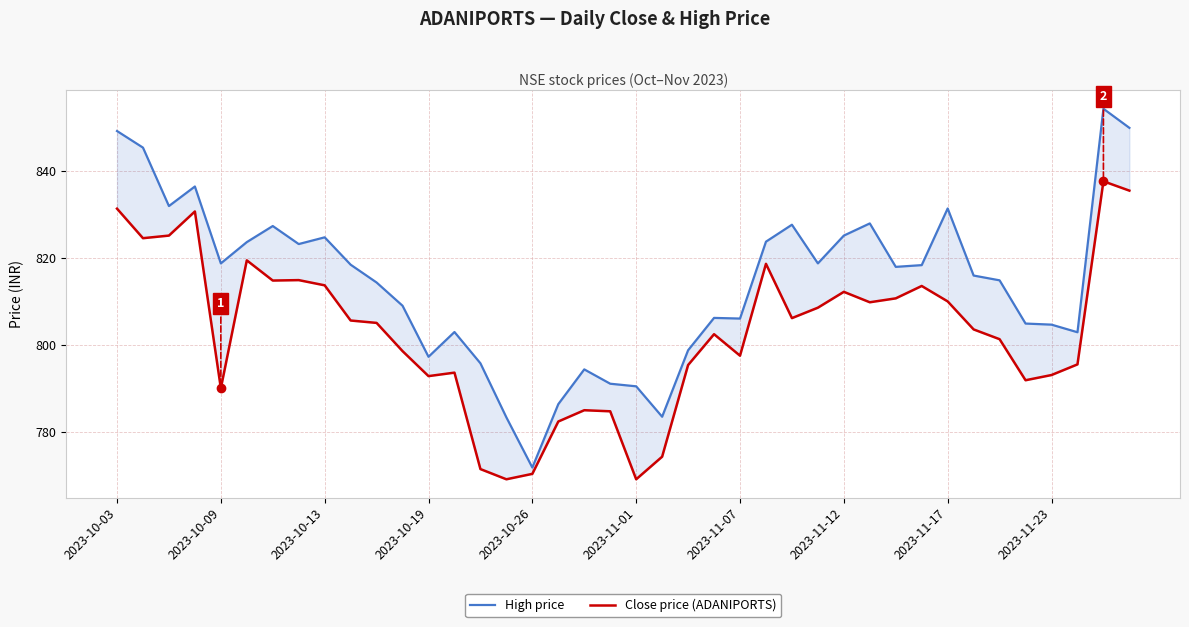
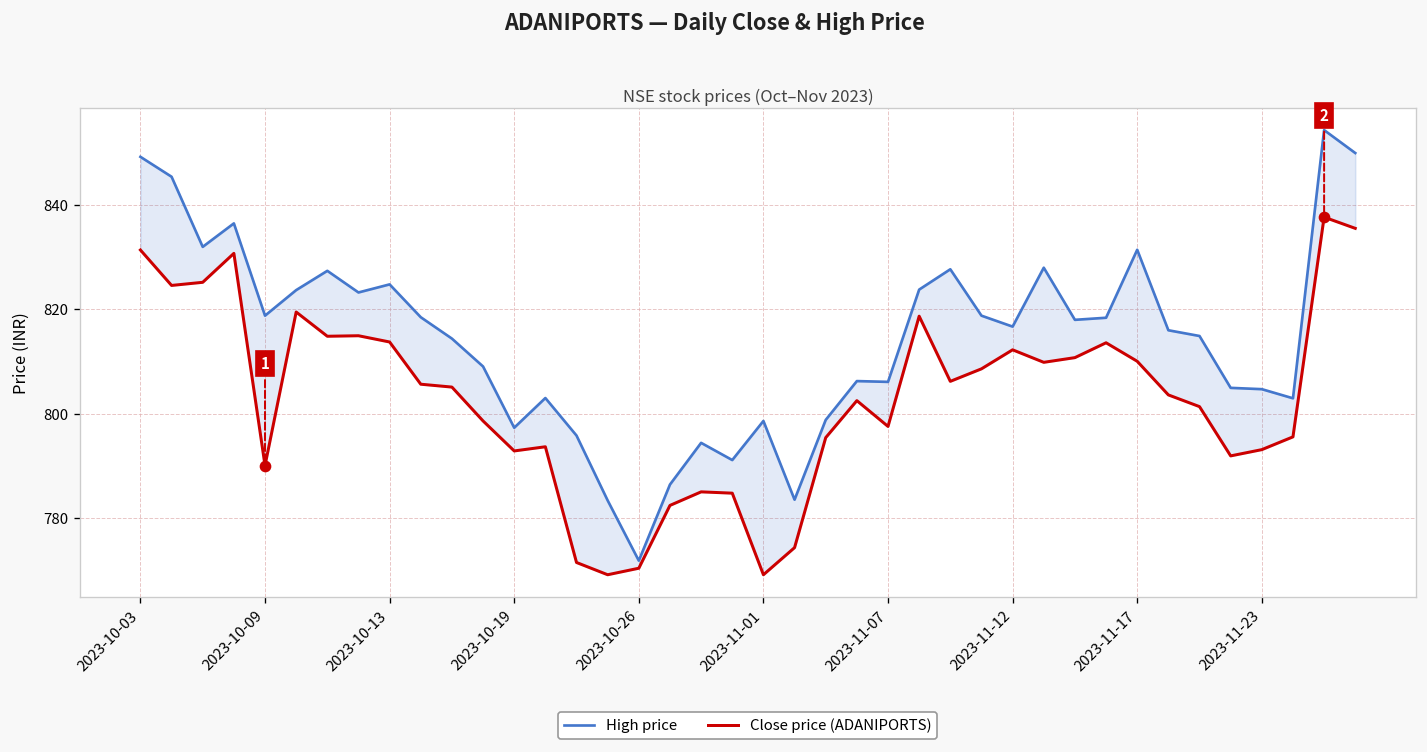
High price, 2023-11-01: 791 -> 799
High price, 2023-11-12: 825 -> 817
